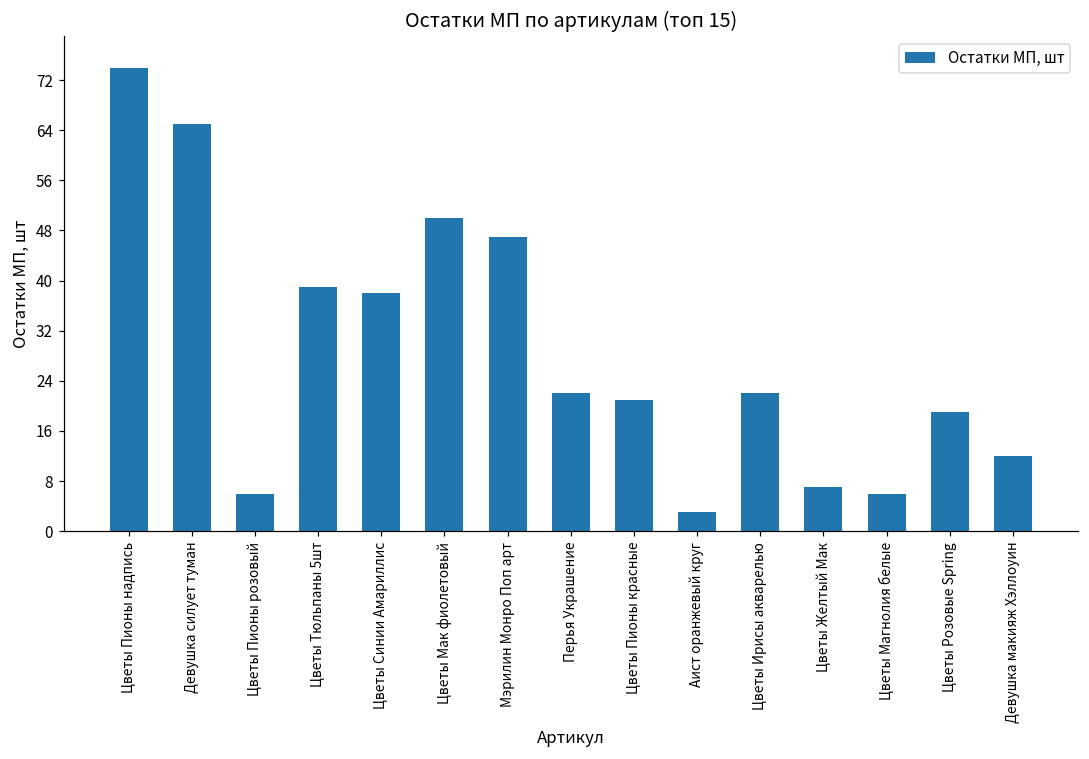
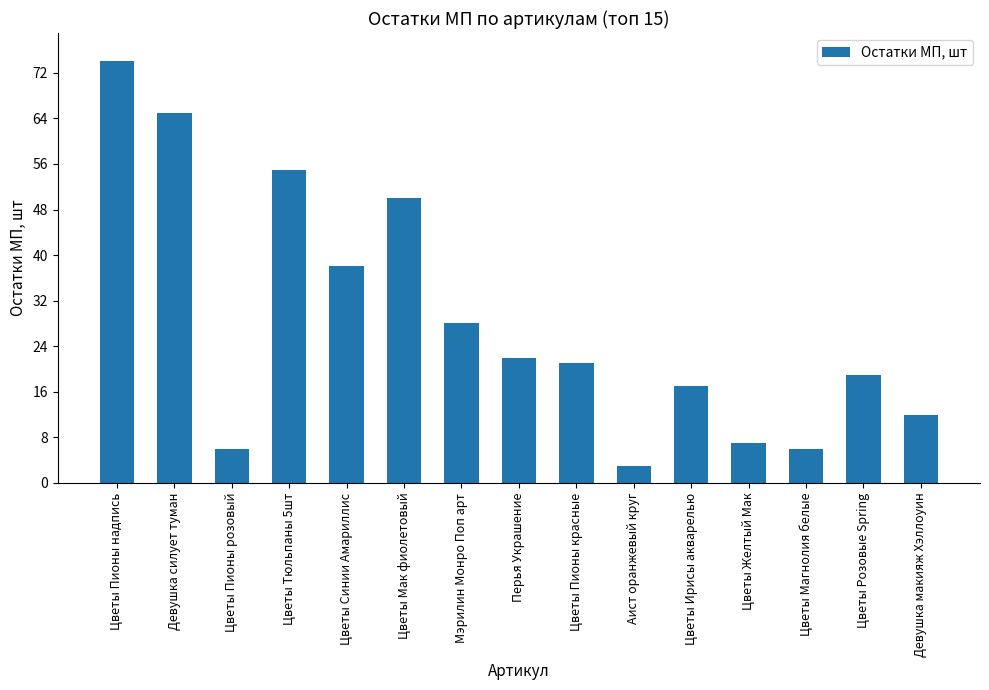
Цветы Тюльпаны 5шт: 39 -> 55
Мэрилин Монро Поп арт: 47 -> 28
Цветы Ирисы акварелью: 22 -> 17
